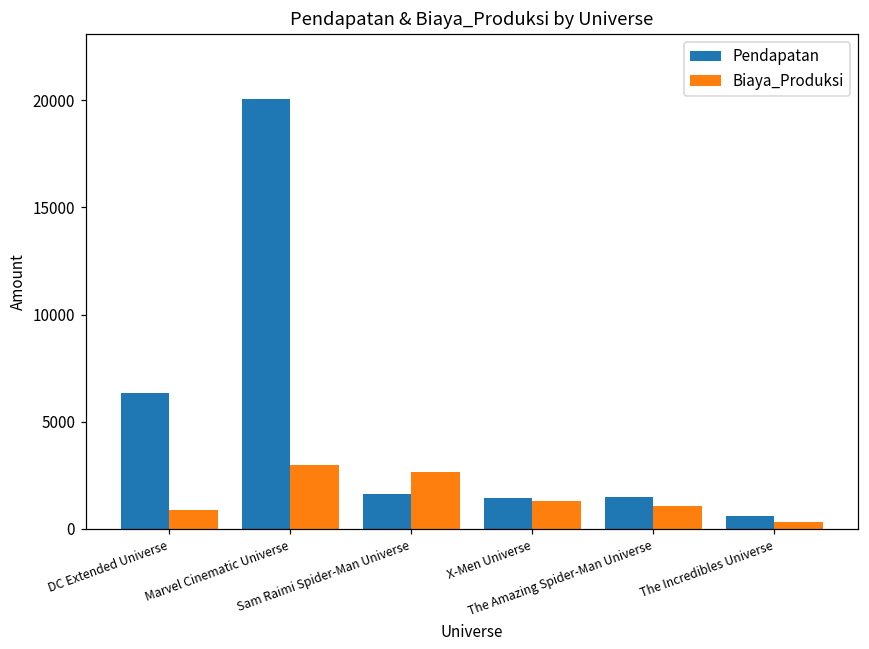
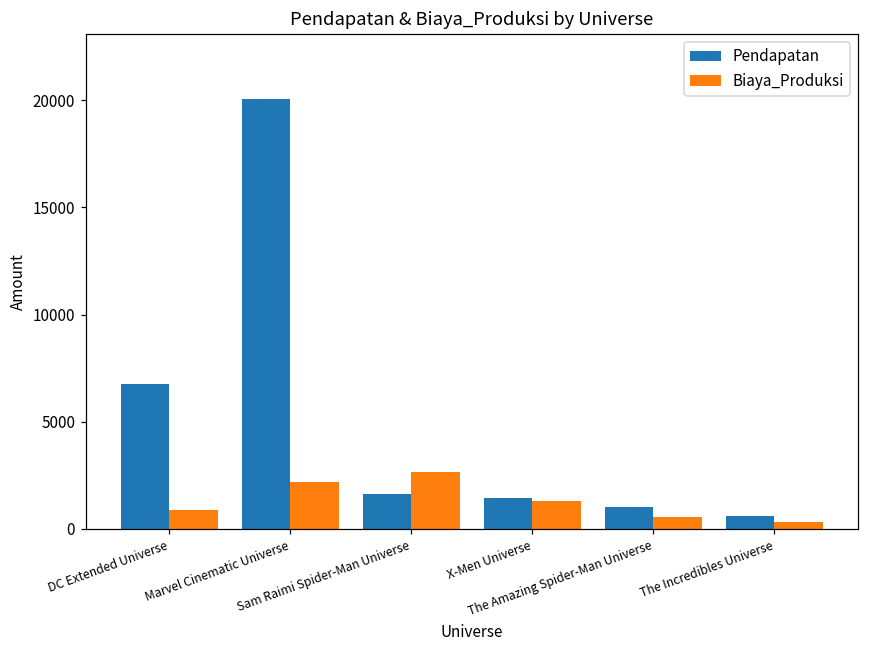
Pendapatan, DC Extended Universe: 6300 -> 6800
Biaya_Produksi, Marvel Cinematic Universe: 3000 -> 2200
Pendapatan, The Amazing Spider-Man Universe: 1500 -> 1000
Biaya_Produksi, The Amazing Spider-Man Universe: 1100 -> 500
